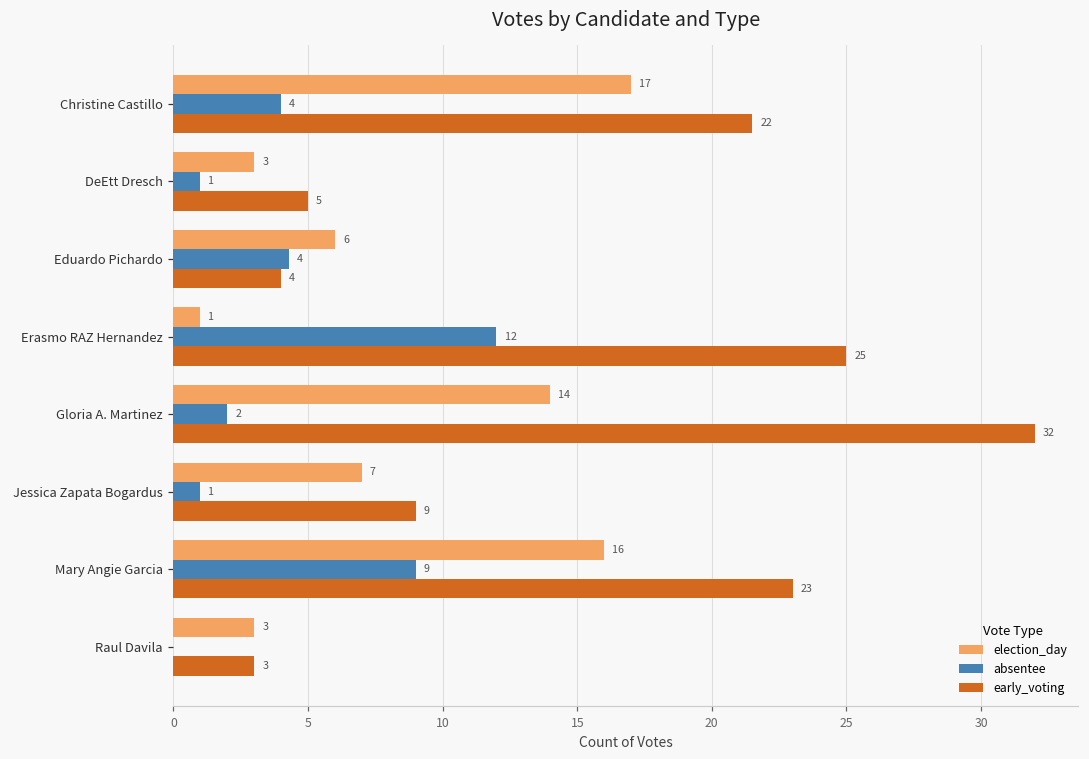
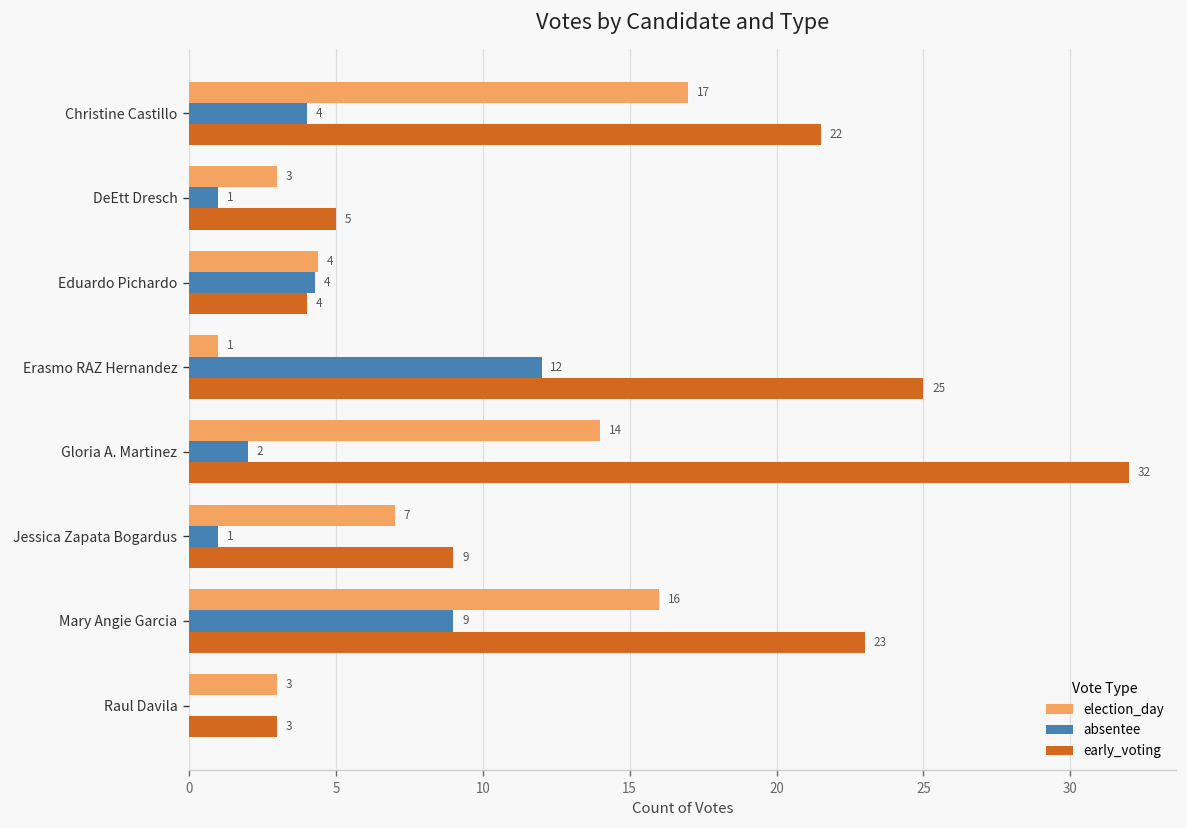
election_day, Eduardo Pichardo: 6 -> 4
